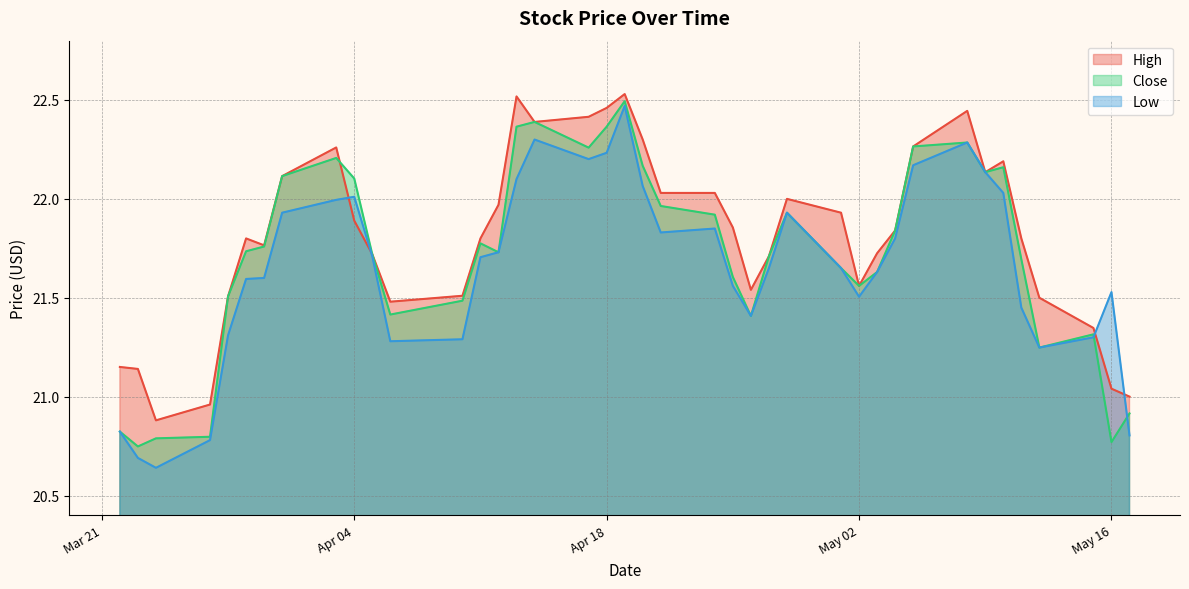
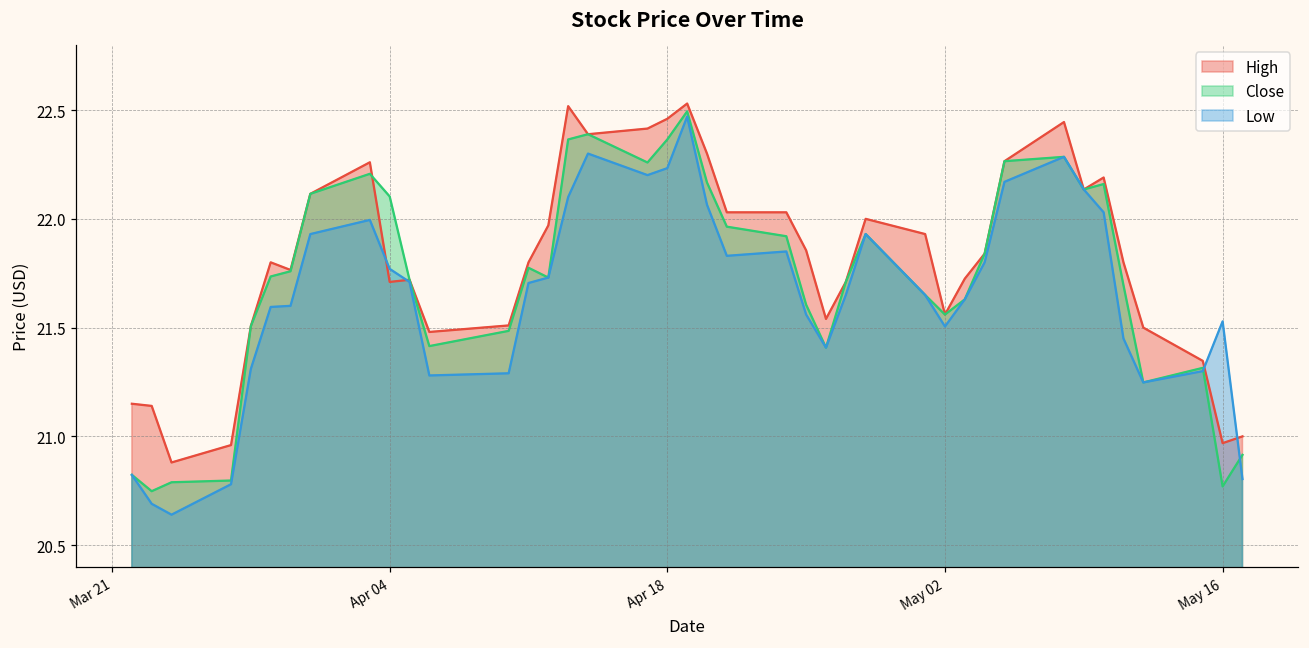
High, Apr 04: 21.89 -> 21.71
Low, Apr 04: 22.01 -> 21.77
High, May 16: 21.04 -> 20.97
